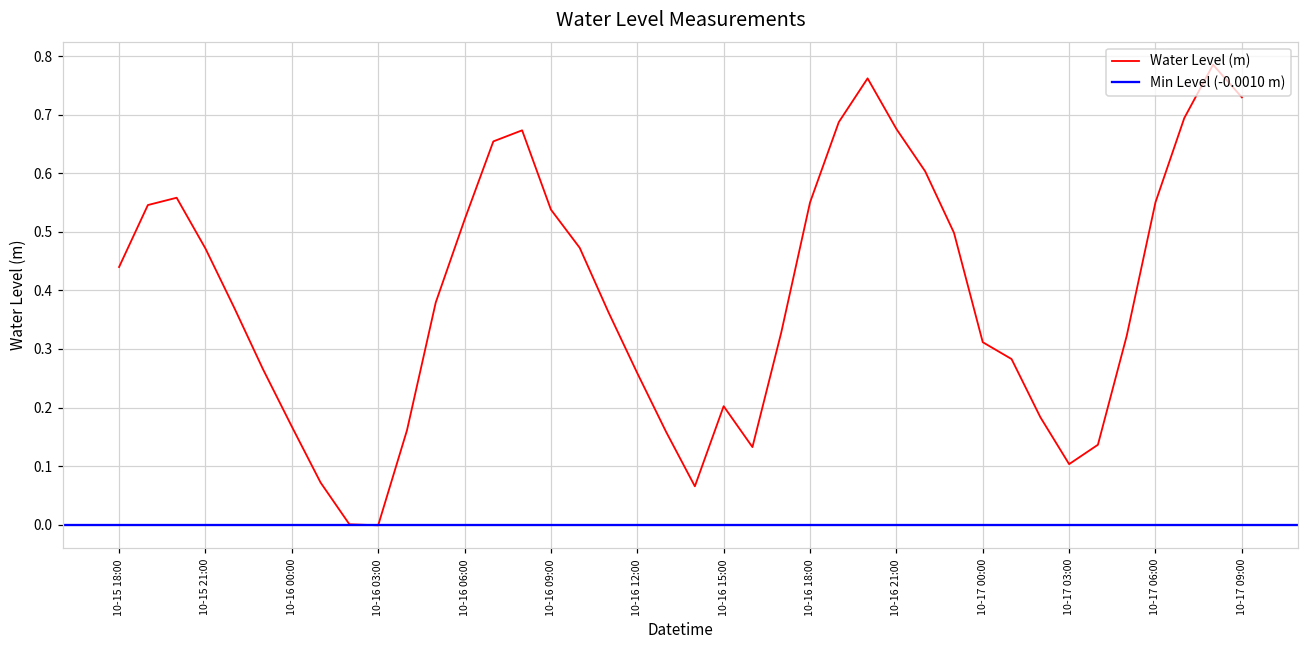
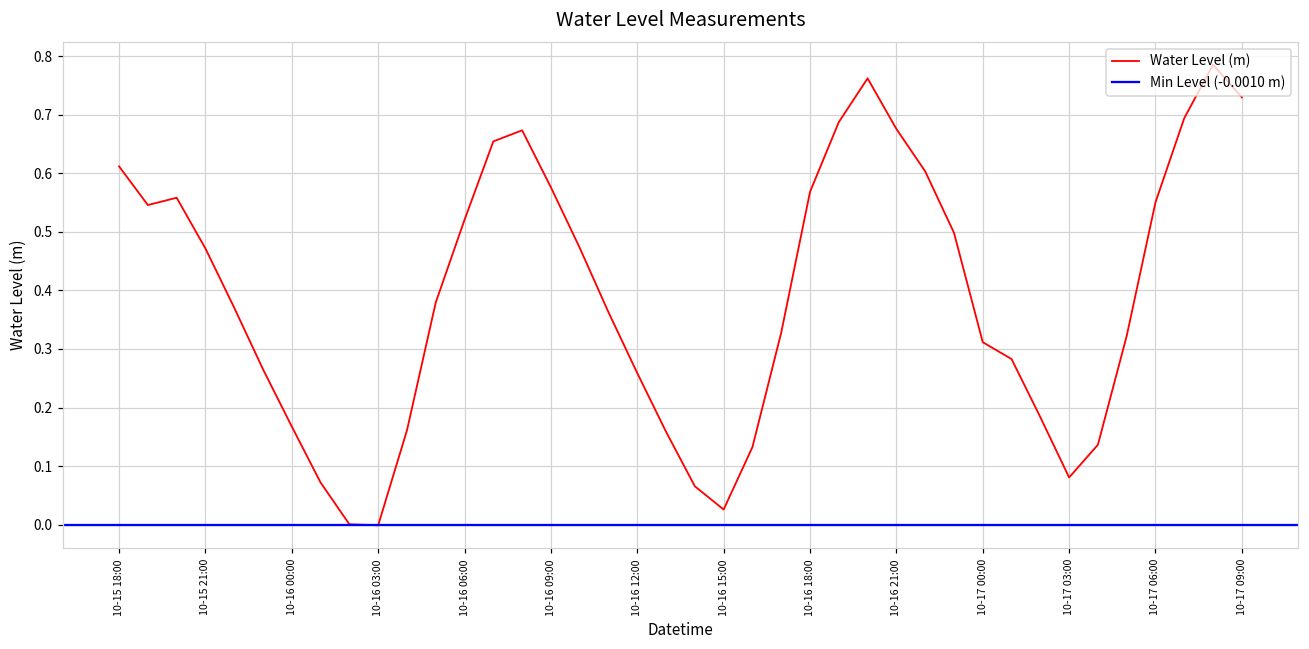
10-15 18:00: 0.44 -> 0.61
10-16 09:00: 0.54 -> 0.58
10-16 15:00: 0.20 -> 0.03
10-16 18:00: 0.55 -> 0.57
10-17 03:00: 0.10 -> 0.08
